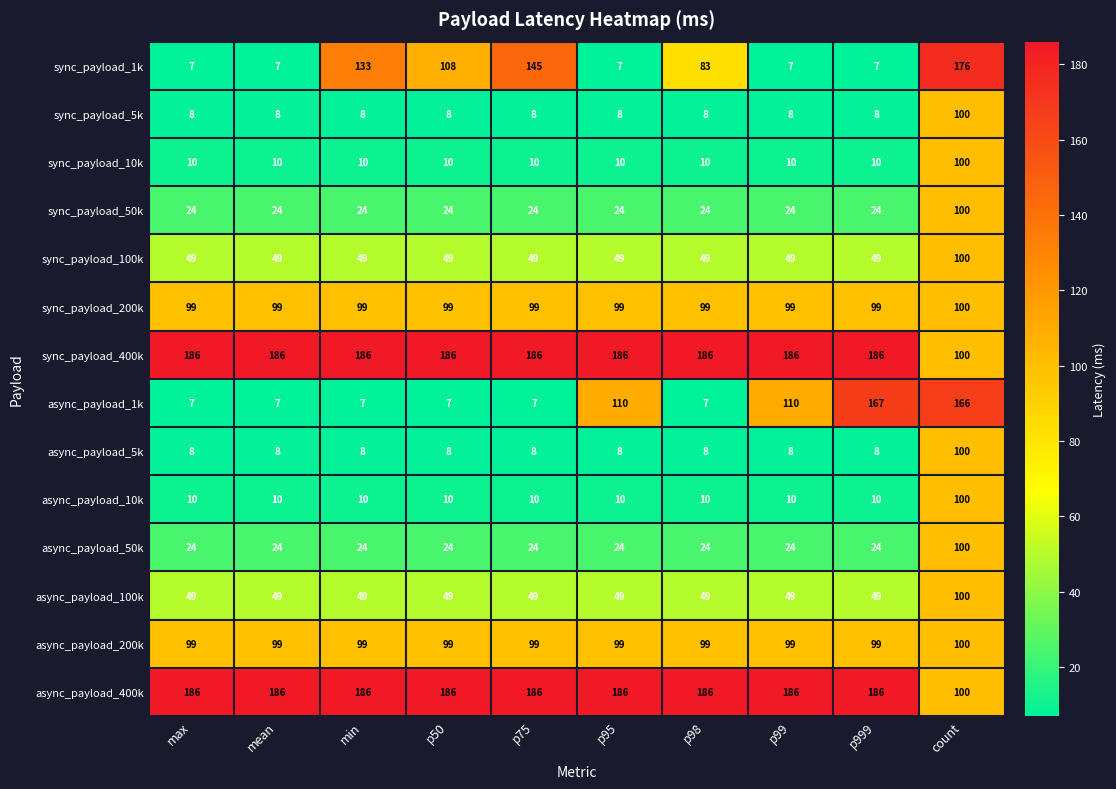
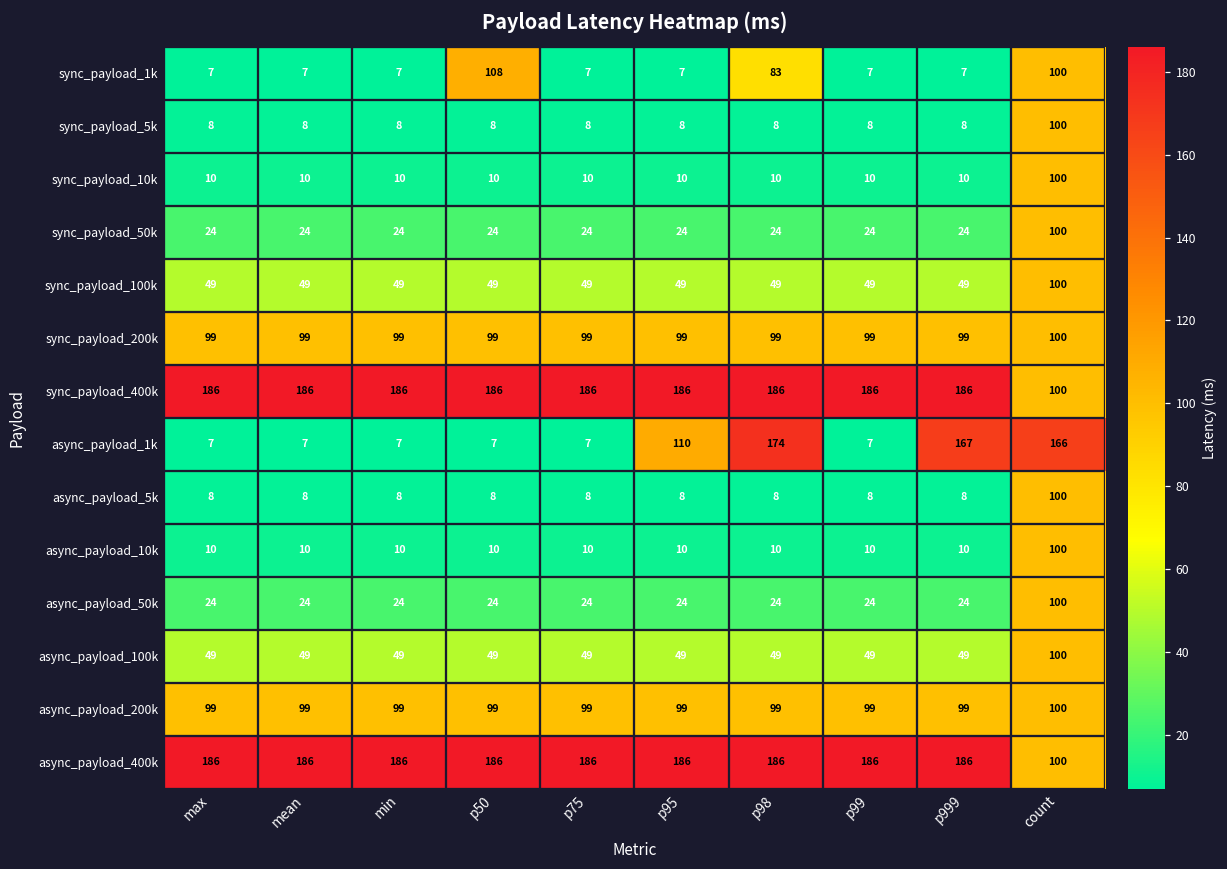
sync_payload_1k, min: 133 -> 7
sync_payload_1k, p75: 145 -> 7
sync_payload_1k, count: 176 -> 100
async_payload_1k, p98: 7 -> 174
async_payload_1k, p99: 110 -> 7
